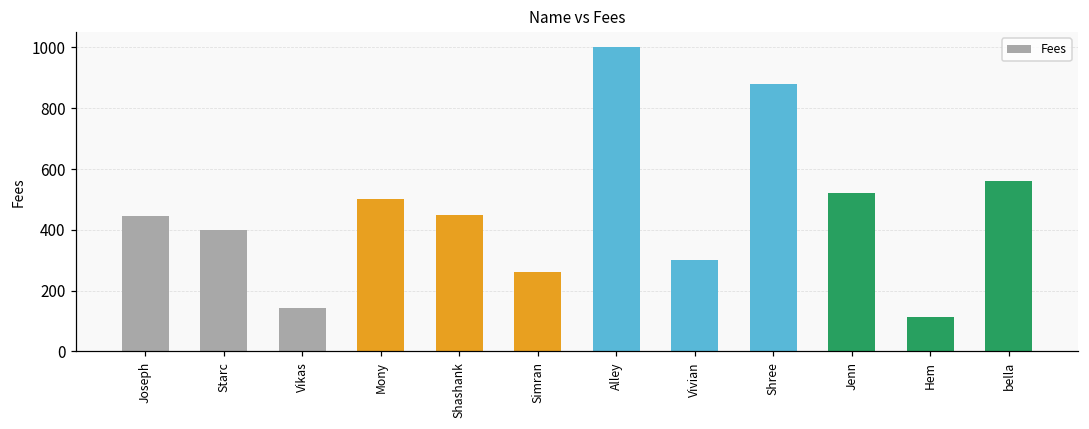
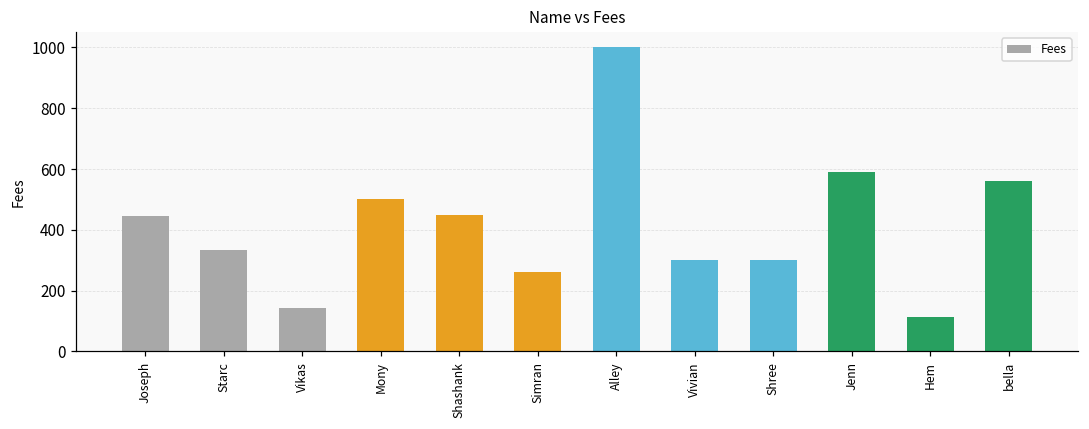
Starc: 400 -> 330
Shree: 880 -> 300
Jenn: 520 -> 590
